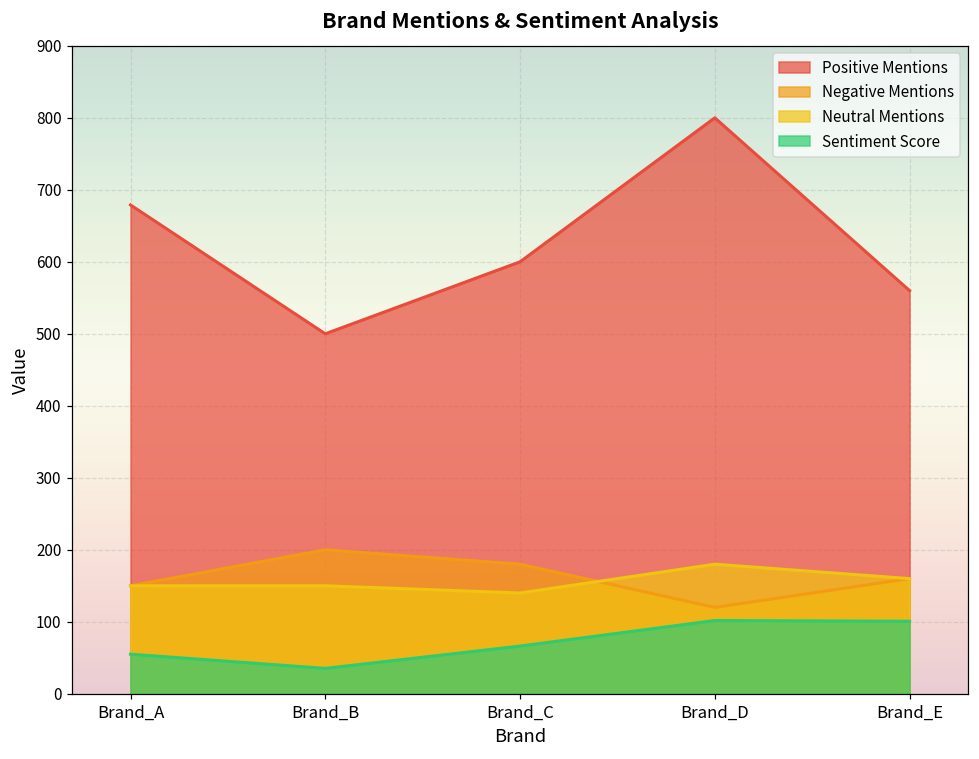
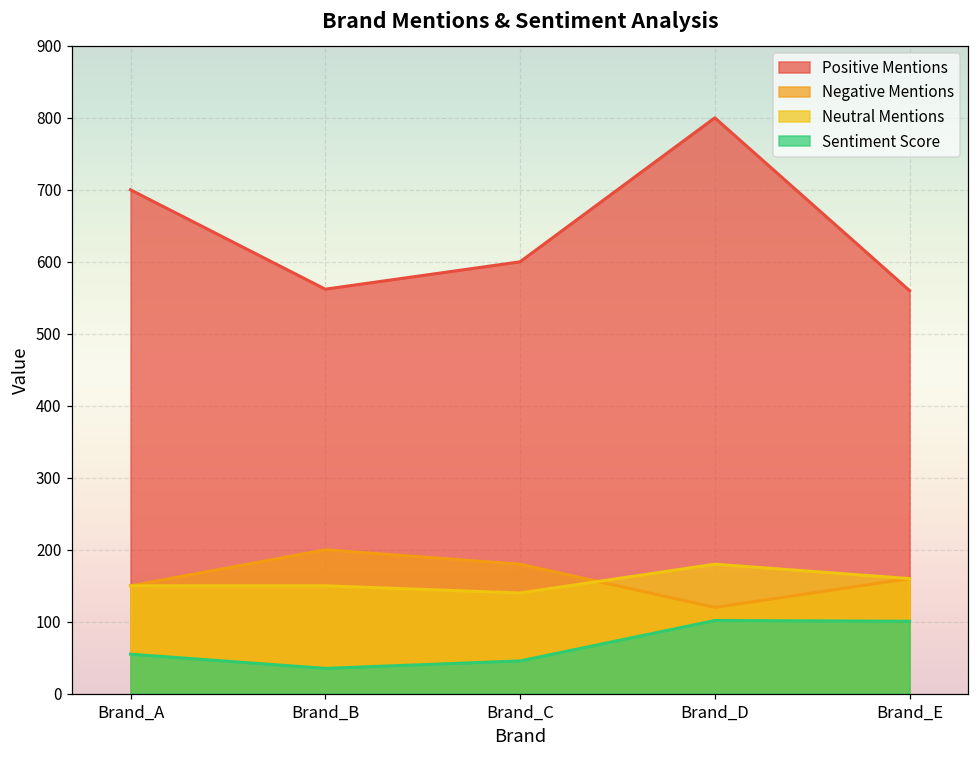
Positive Mentions, Brand_A: 680 -> 700
Positive Mentions, Brand_B: 500 -> 560
Sentiment Score, Brand_C: 70 -> 50
